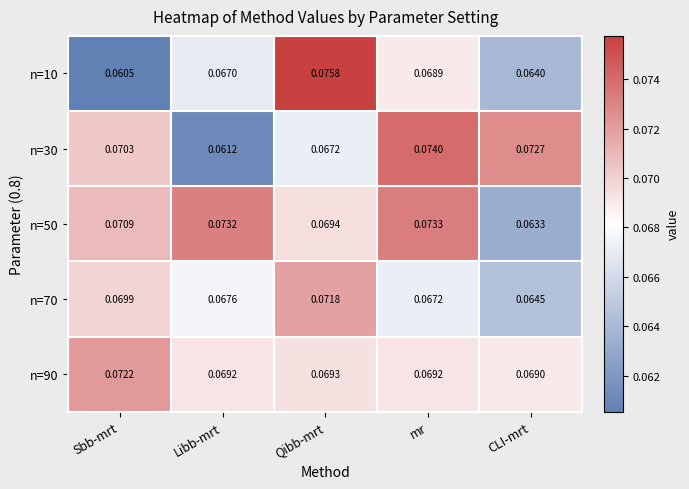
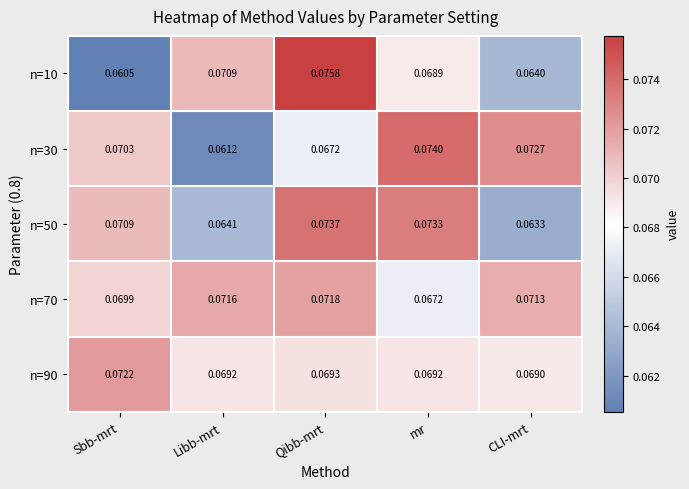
n=10, Libb-mrt: 0.0670 -> 0.0709
n=50, Libb-mrt: 0.0732 -> 0.0641
n=50, Qibb-mrt: 0.0694 -> 0.0737
n=70, Libb-mrt: 0.0676 -> 0.0716
n=70, CLI-mrt: 0.0645 -> 0.0713
